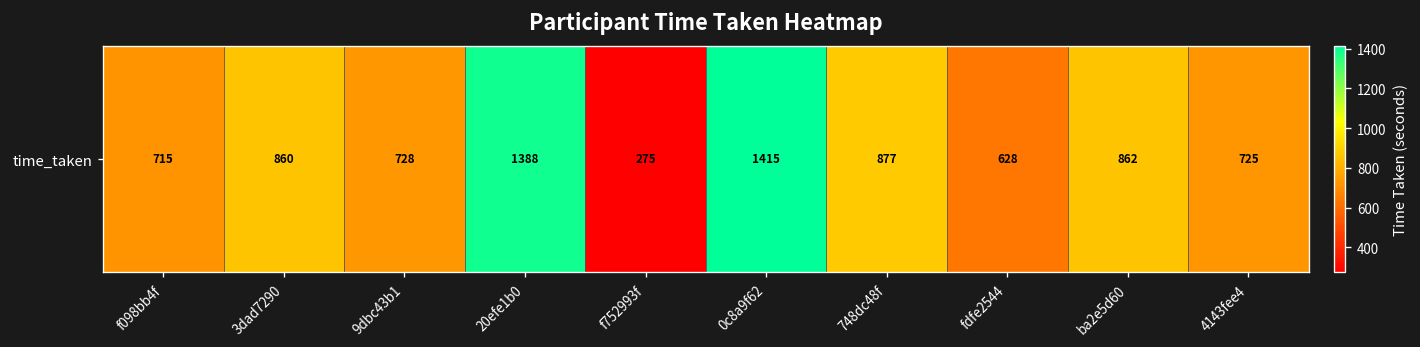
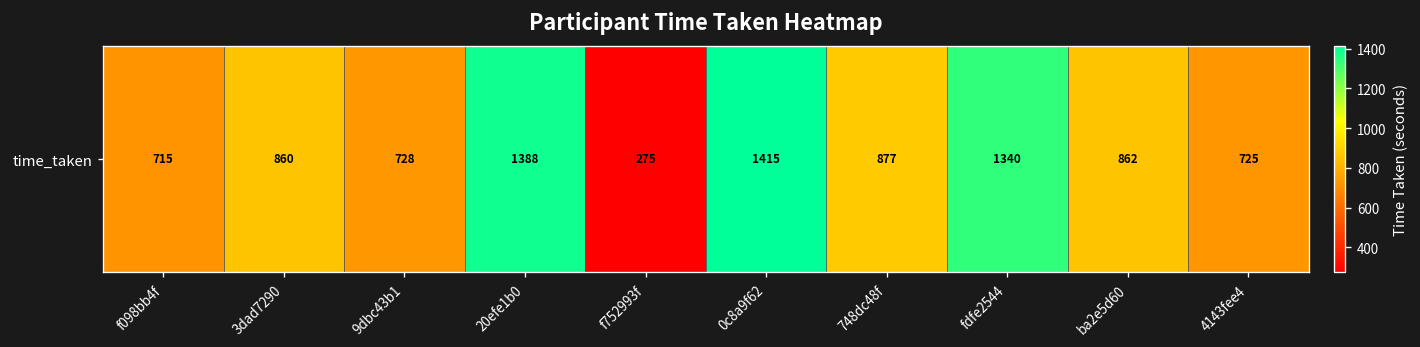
time_taken, fdfe2544: 628 -> 1340
